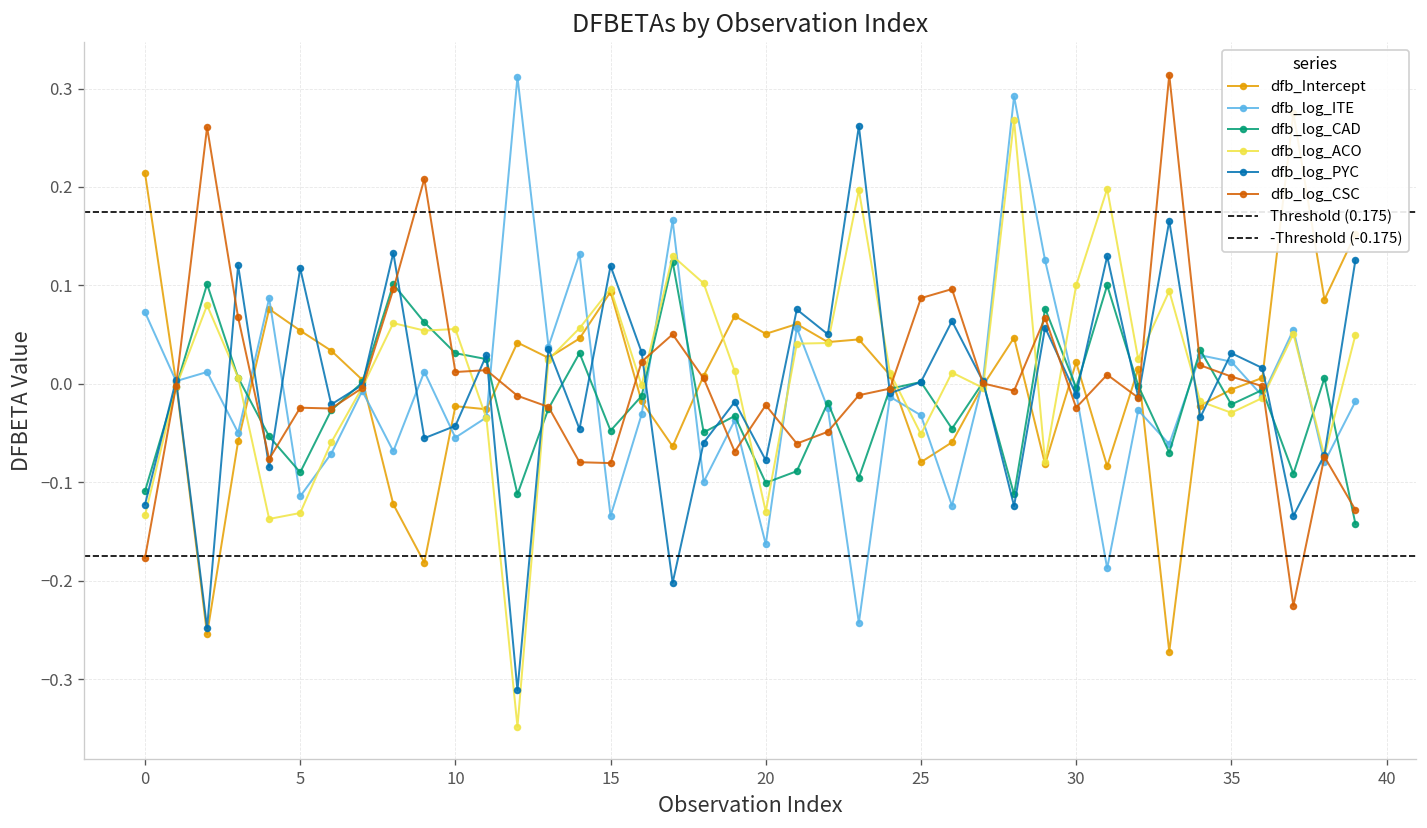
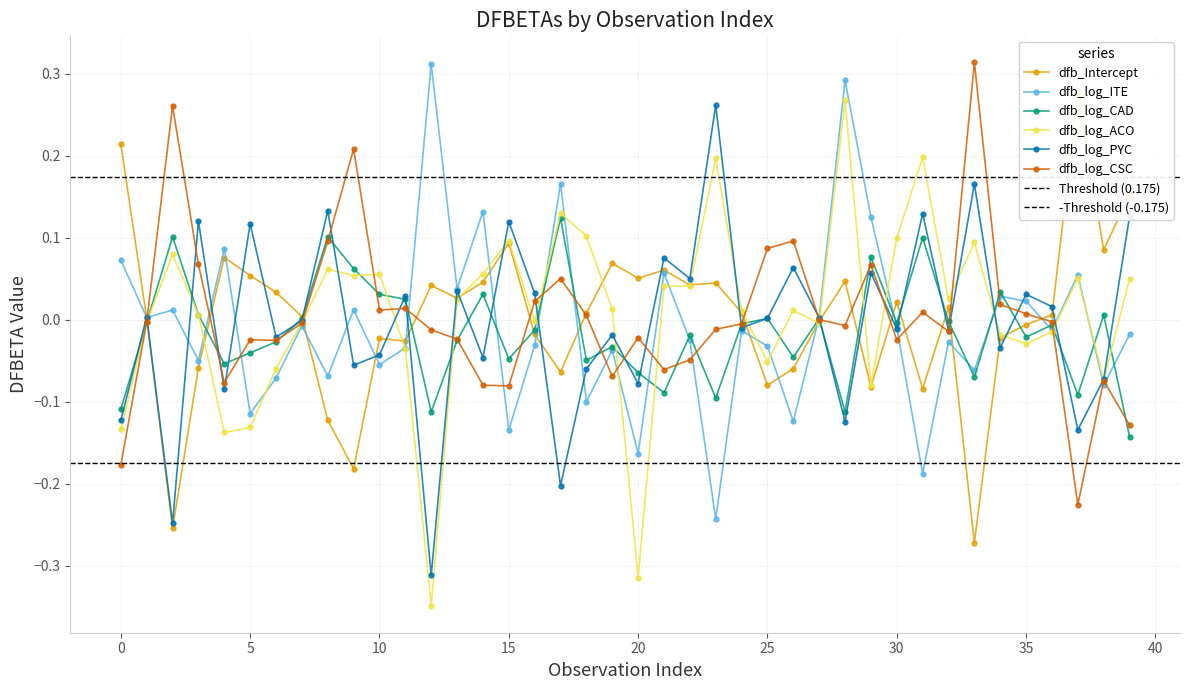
dfb_log_CAD, 5: -0.09 -> -0.04
dfb_log_CAD, 20: -0.10 -> -0.06
dfb_log_ACO, 20: -0.13 -> -0.31
